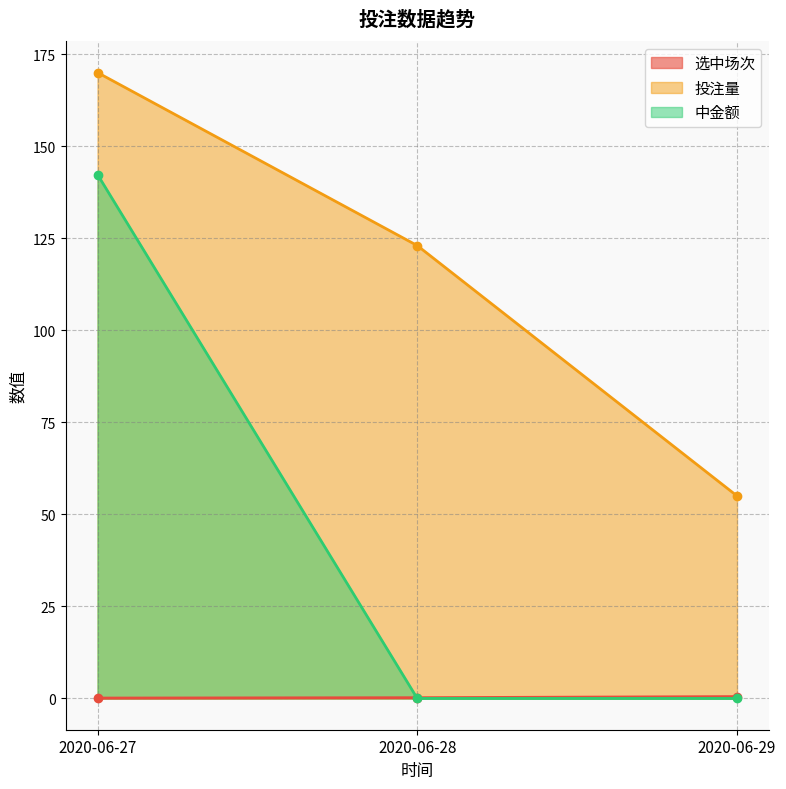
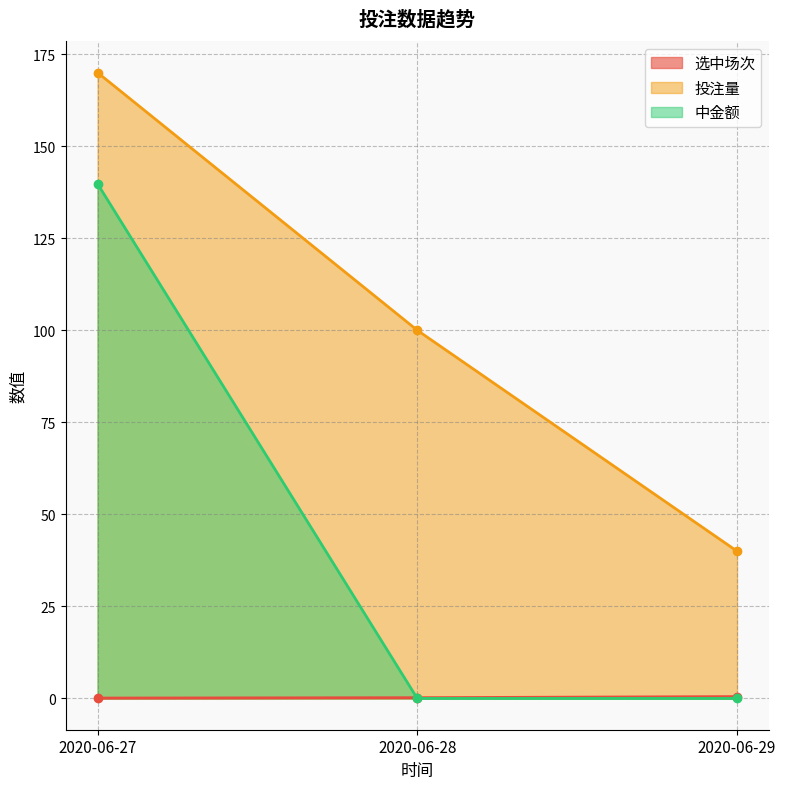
中金额, 2020-06-27: 142 -> 140
投注量, 2020-06-28: 123 -> 100
投注量, 2020-06-29: 55 -> 40
